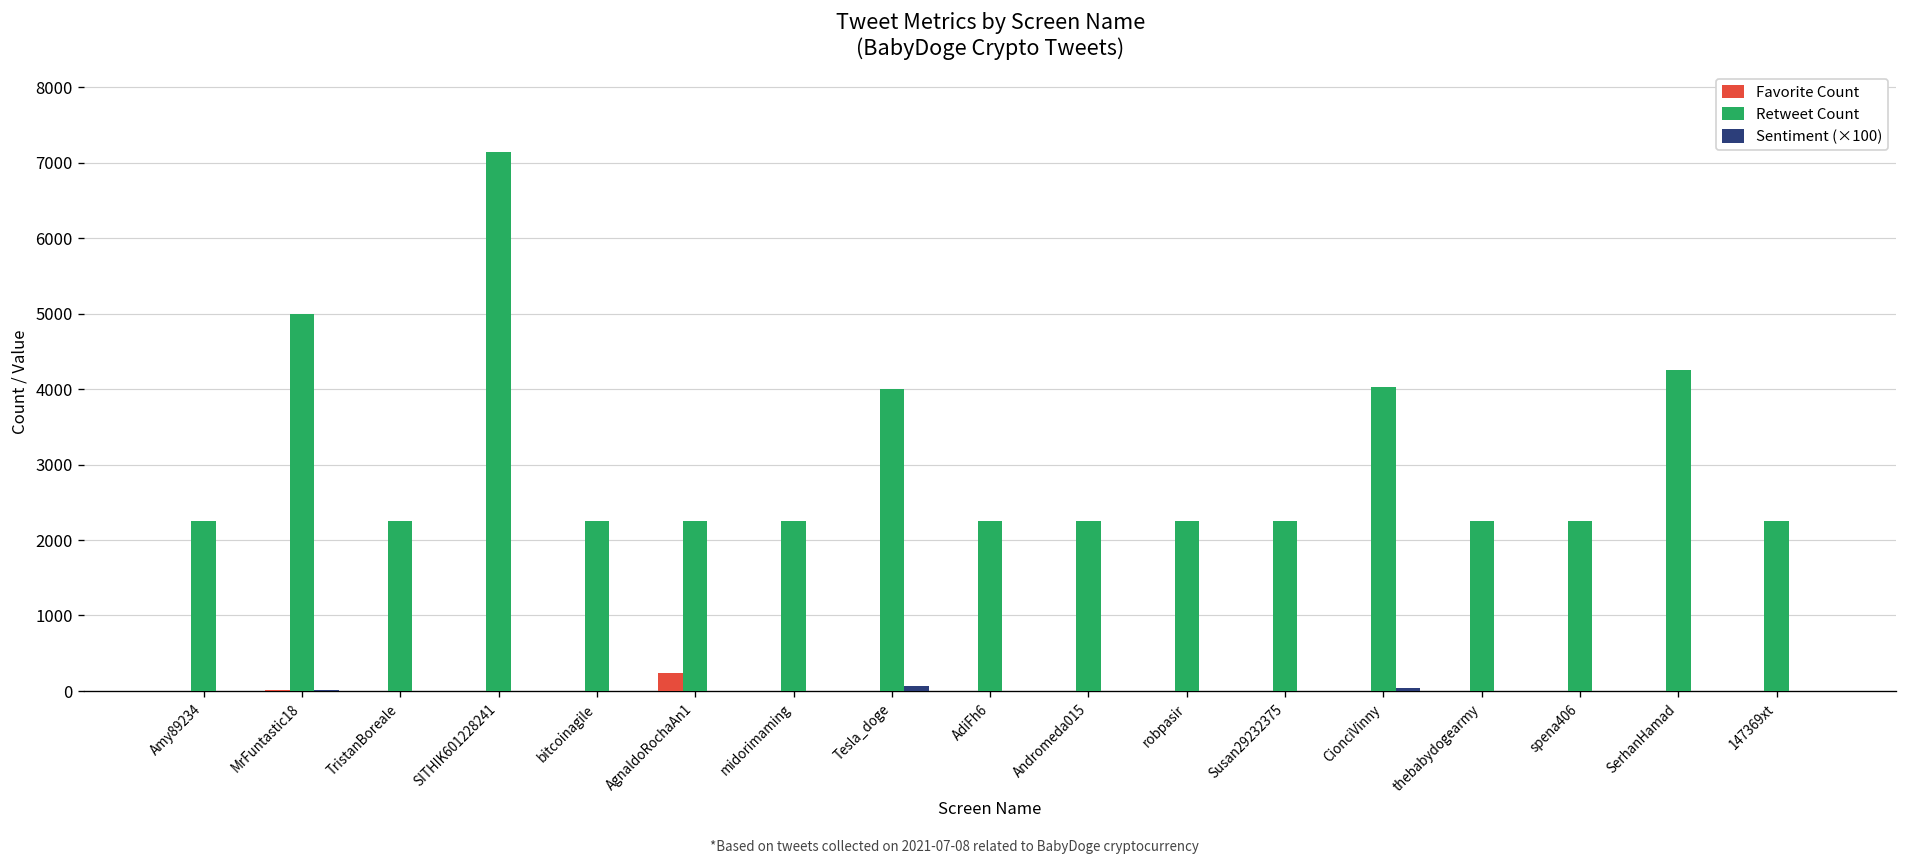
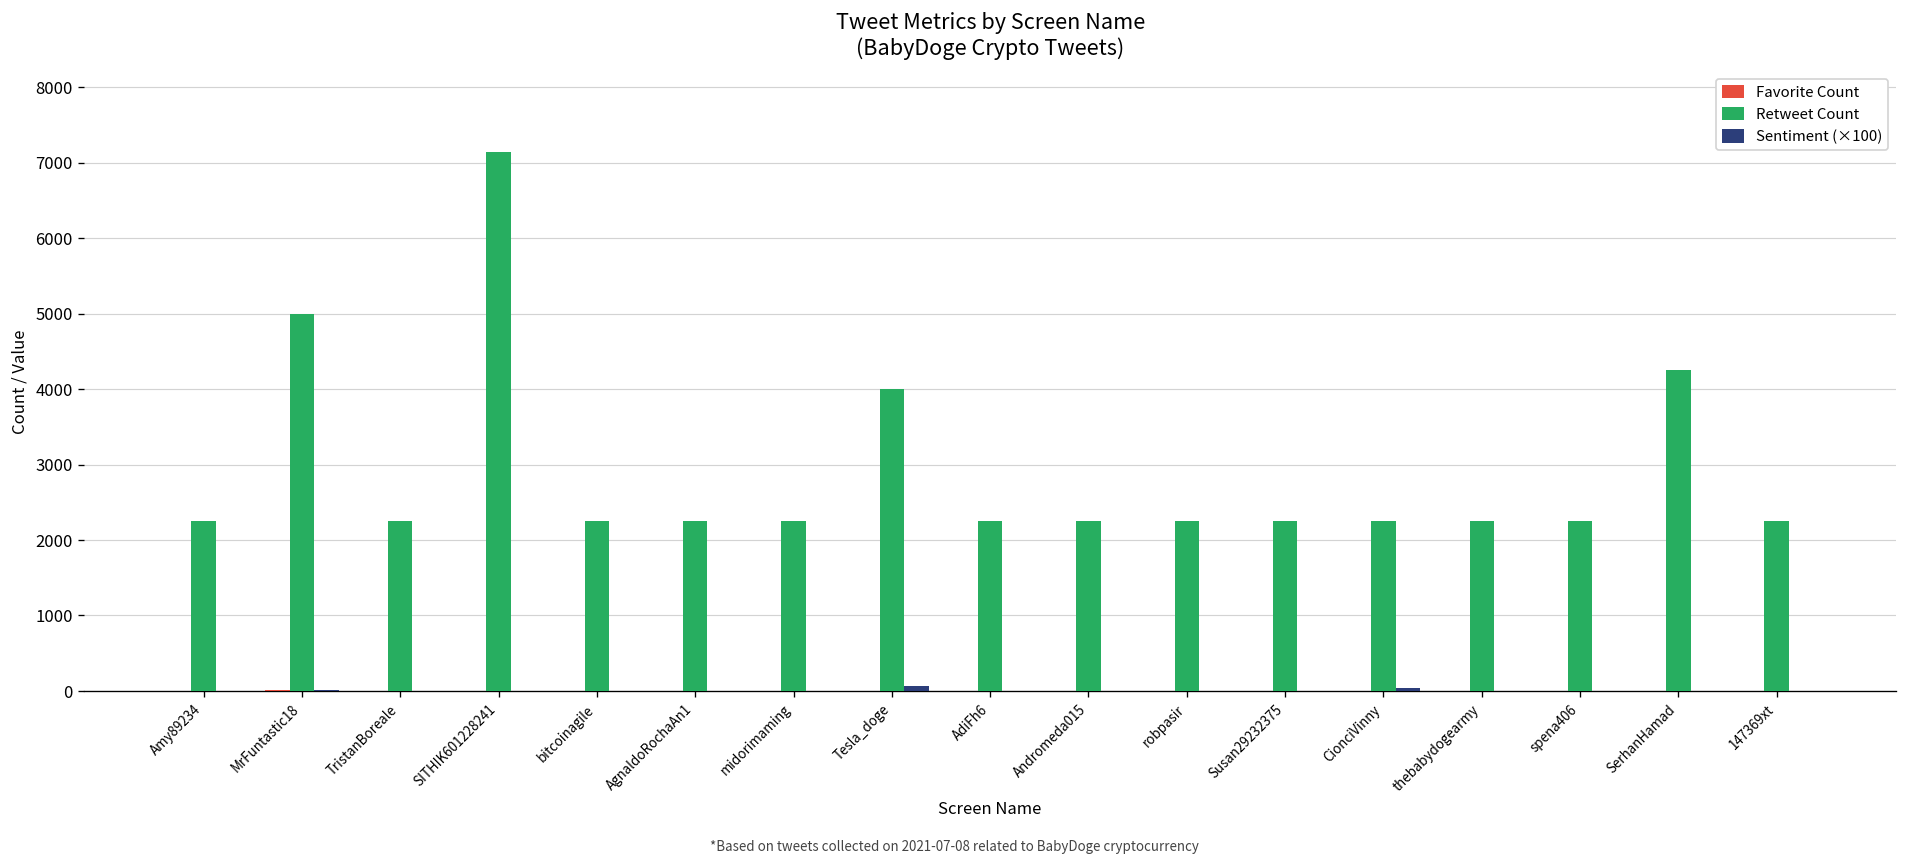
Favorite Count, AgnaldoRochaAn1: 200 -> 0
Retweet Count, CionciVinny: 4000 -> 2300
